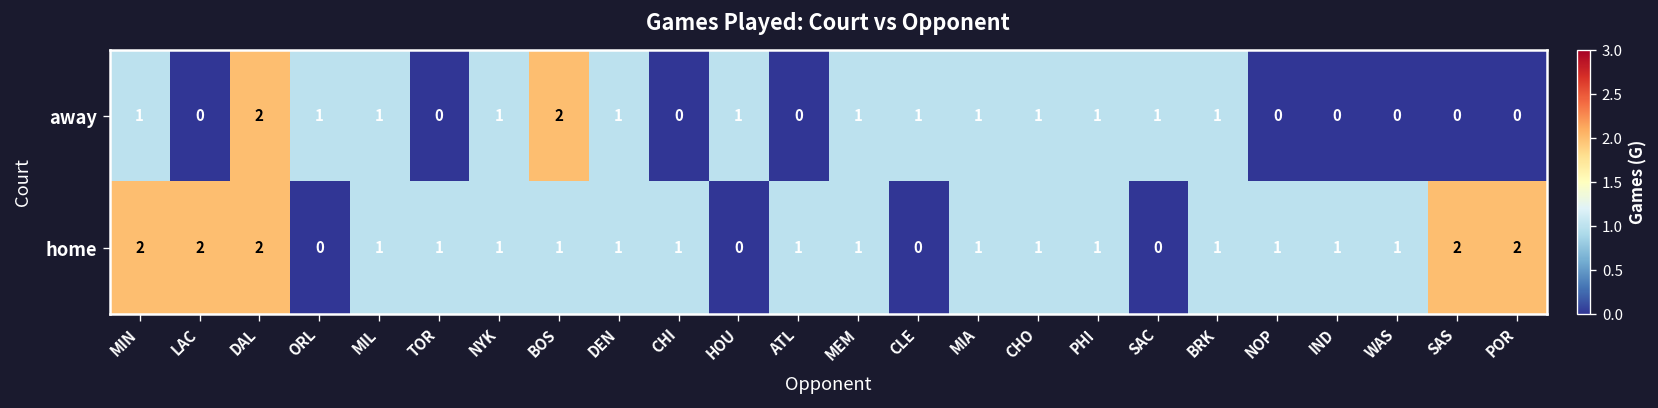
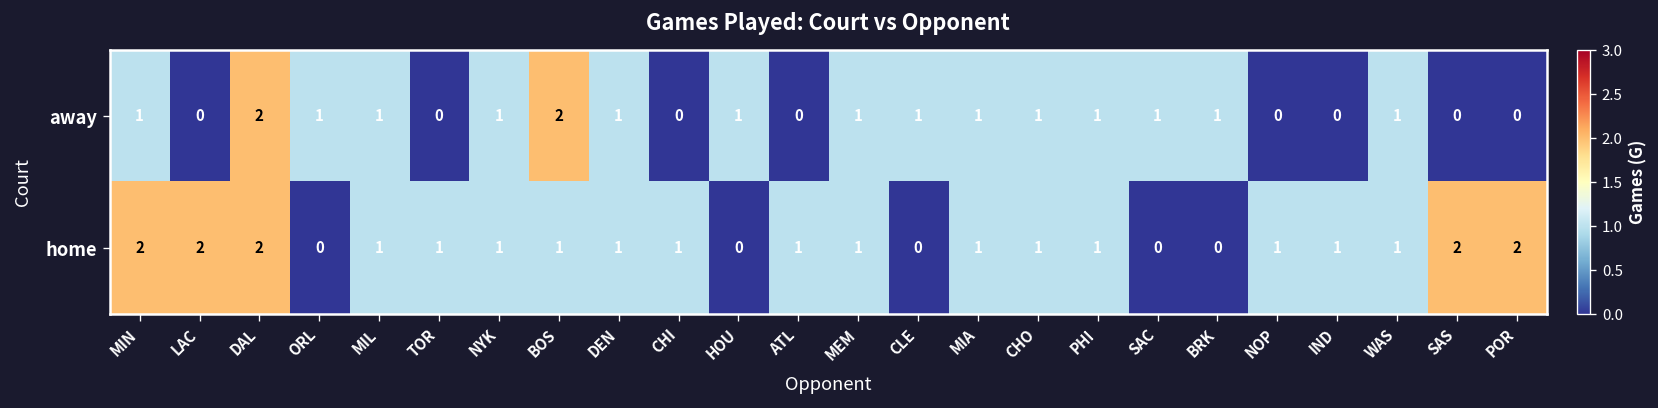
away, WAS: 0 -> 1
home, BRK: 1 -> 0
